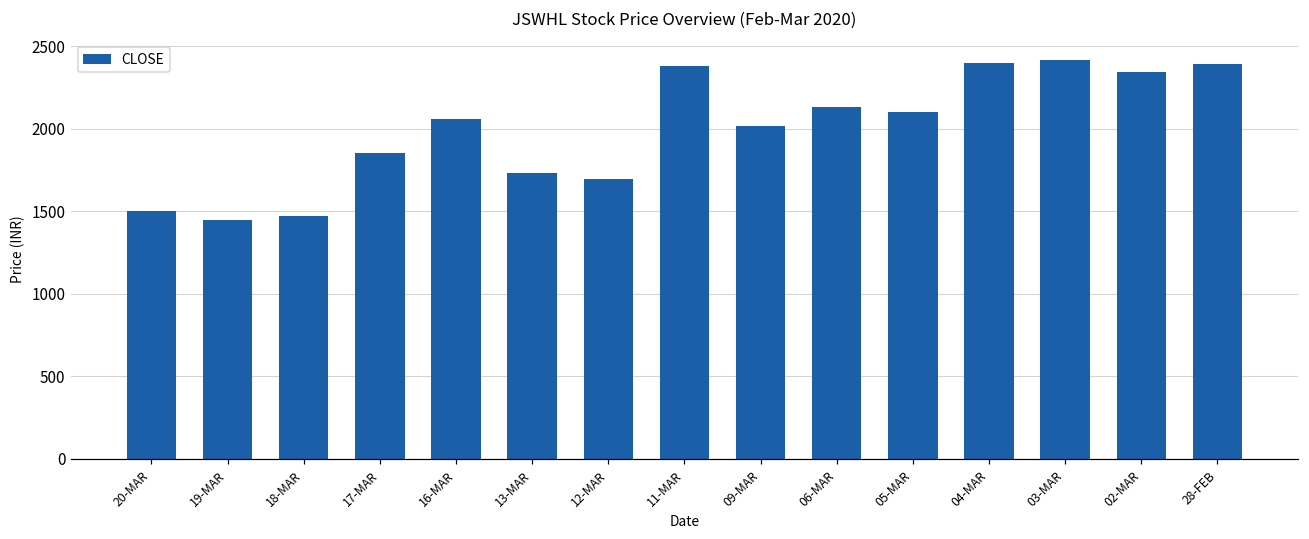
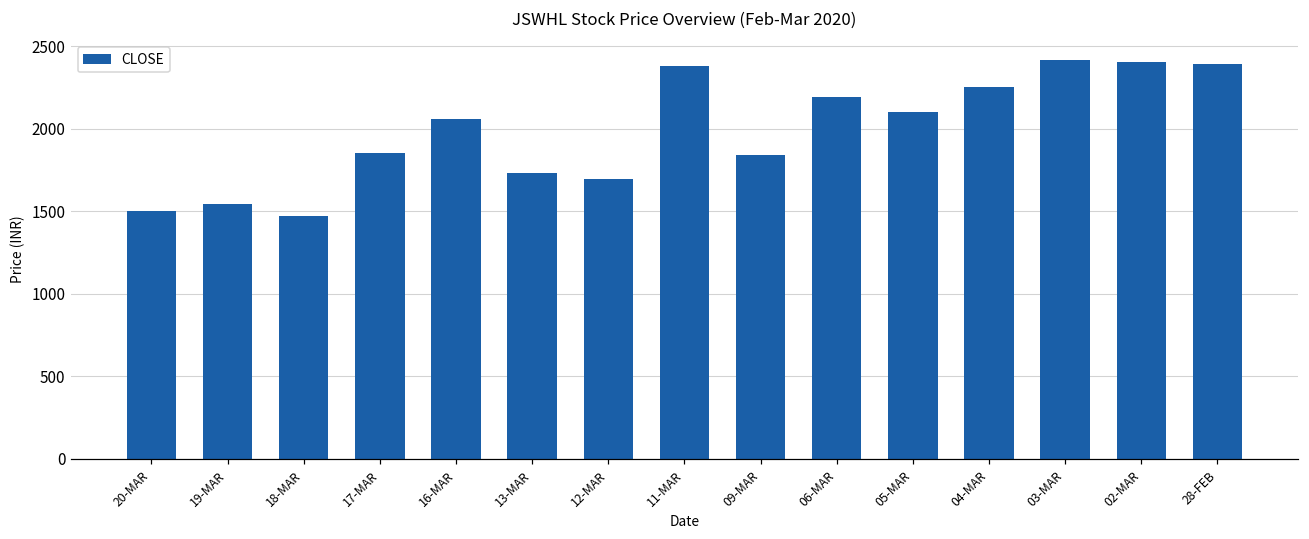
19-MAR: 1450 -> 1540
09-MAR: 2020 -> 1840
06-MAR: 2130 -> 2190
04-MAR: 2400 -> 2260
02-MAR: 2340 -> 2400
